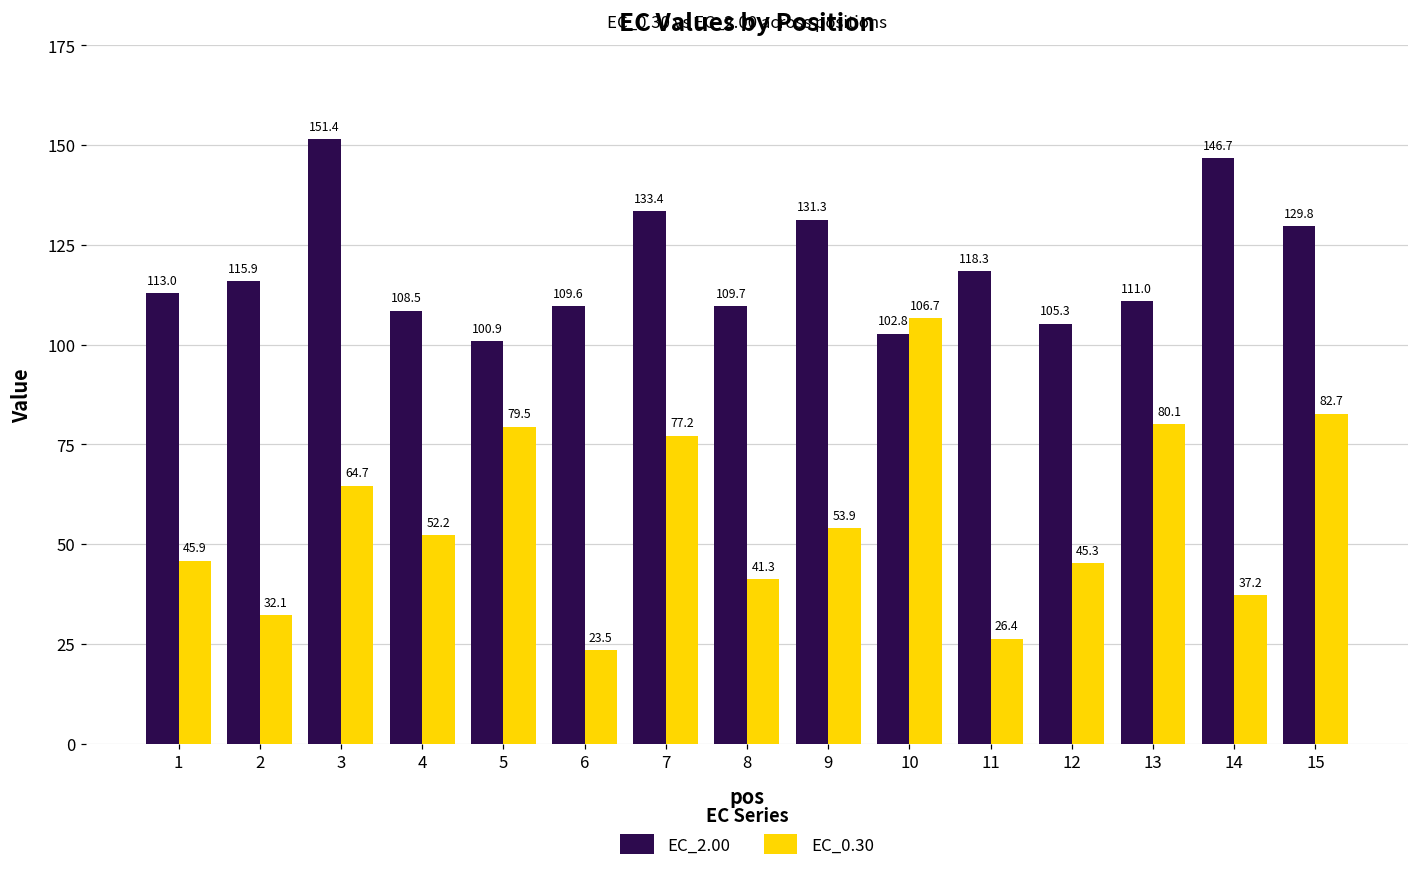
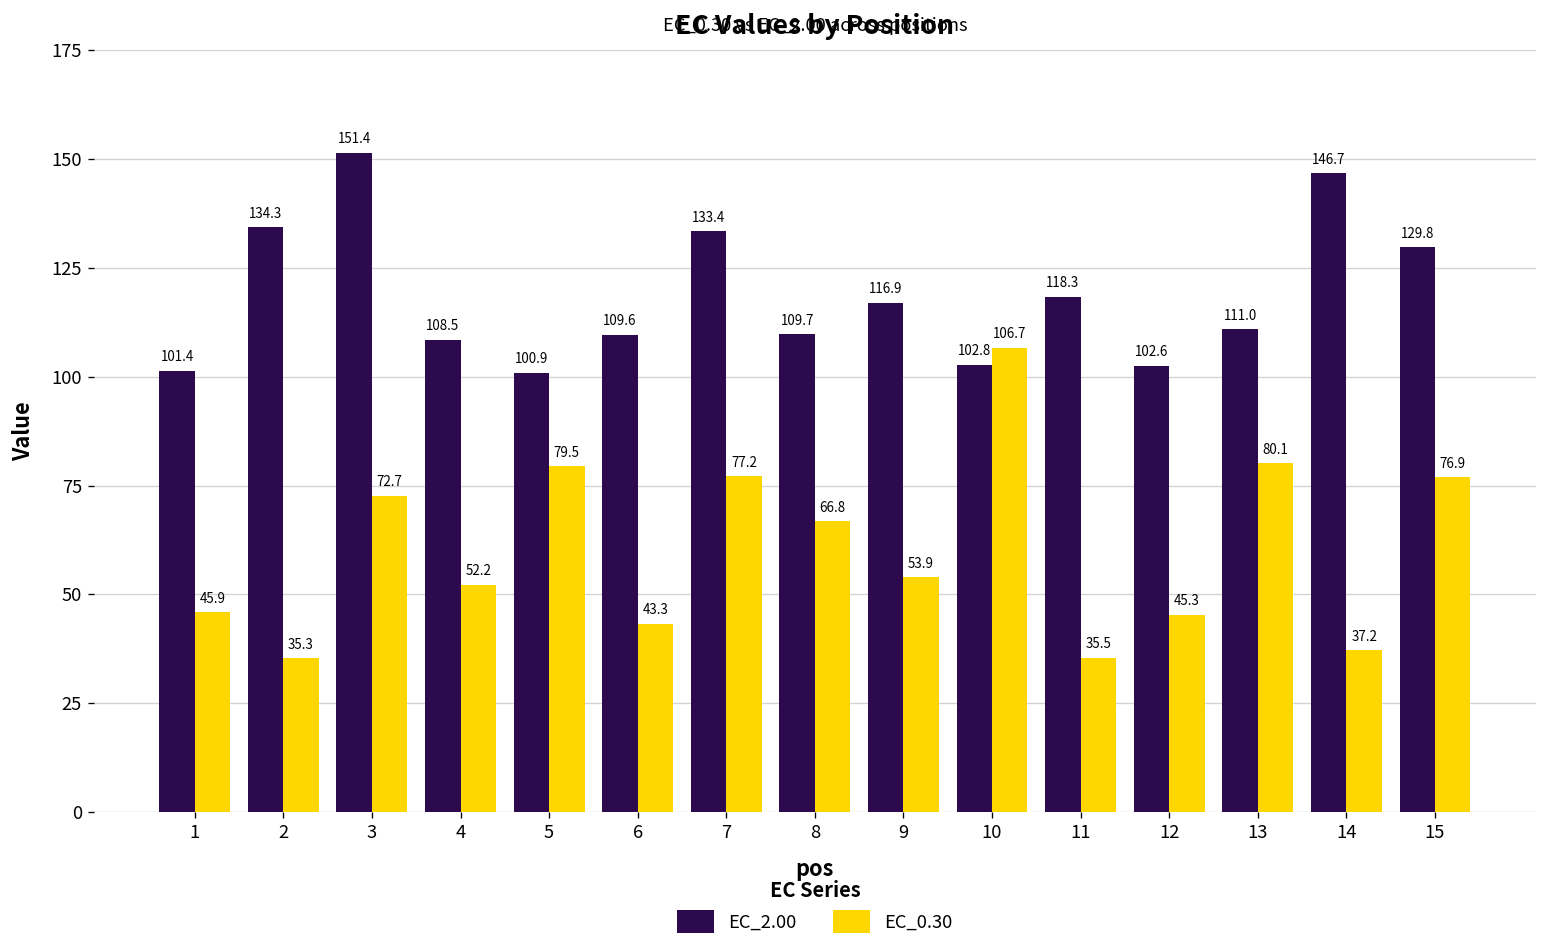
EC_2.00, 1: 113.0 -> 101.4
EC_2.00, 2: 115.9 -> 134.3
EC_0.30, 2: 32.1 -> 35.3
EC_0.30, 3: 64.7 -> 72.7
EC_0.30, 6: 23.5 -> 43.3
EC_0.30, 8: 41.3 -> 66.8
EC_2.00, 9: 131.3 -> 116.9
EC_0.30, 11: 26.4 -> 35.5
EC_2.00, 12: 105.3 -> 102.6
EC_0.30, 15: 82.7 -> 76.9
